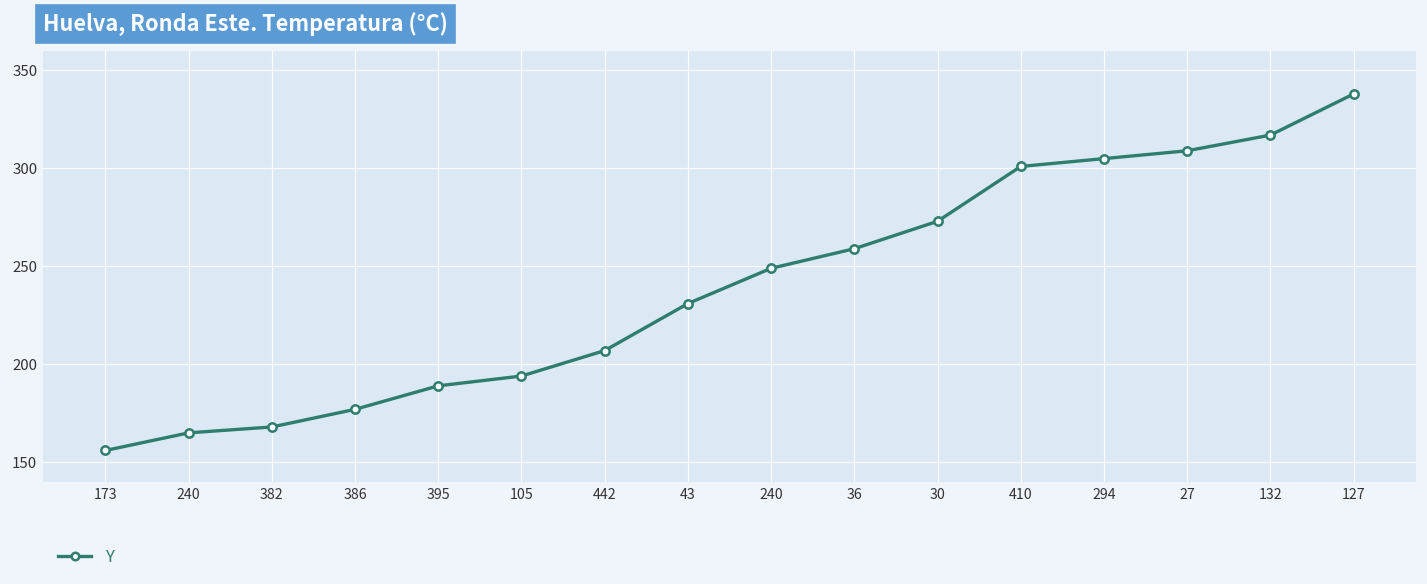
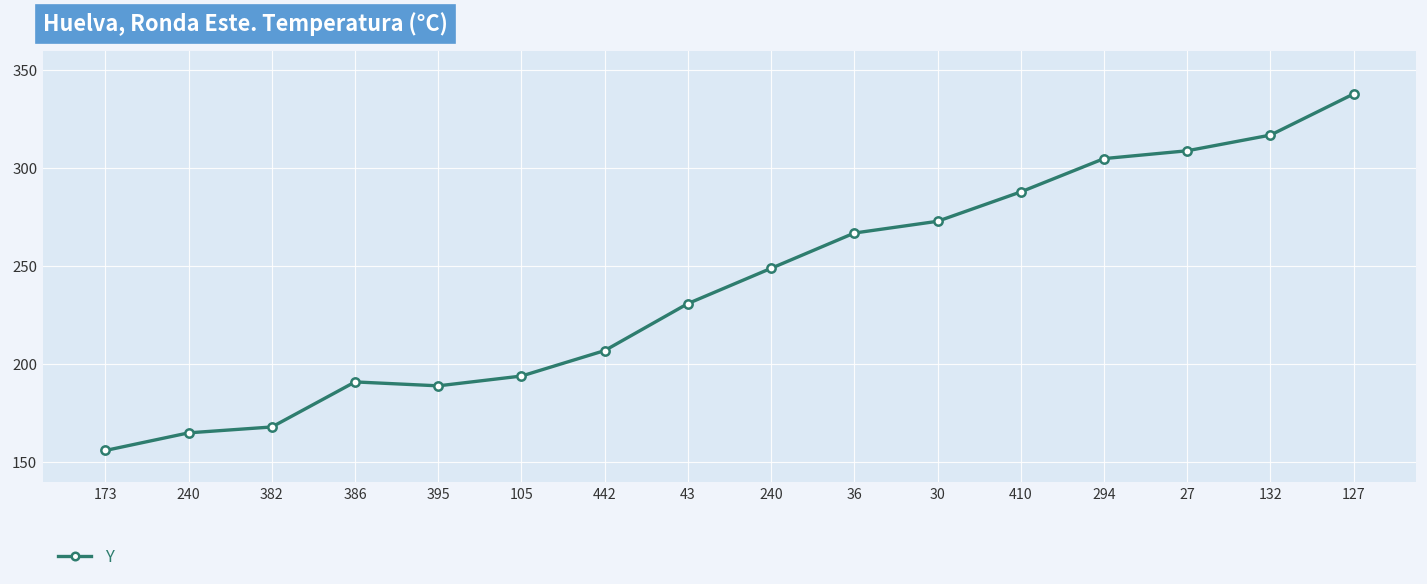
386: 177 -> 191
36: 259 -> 267
410: 301 -> 288
